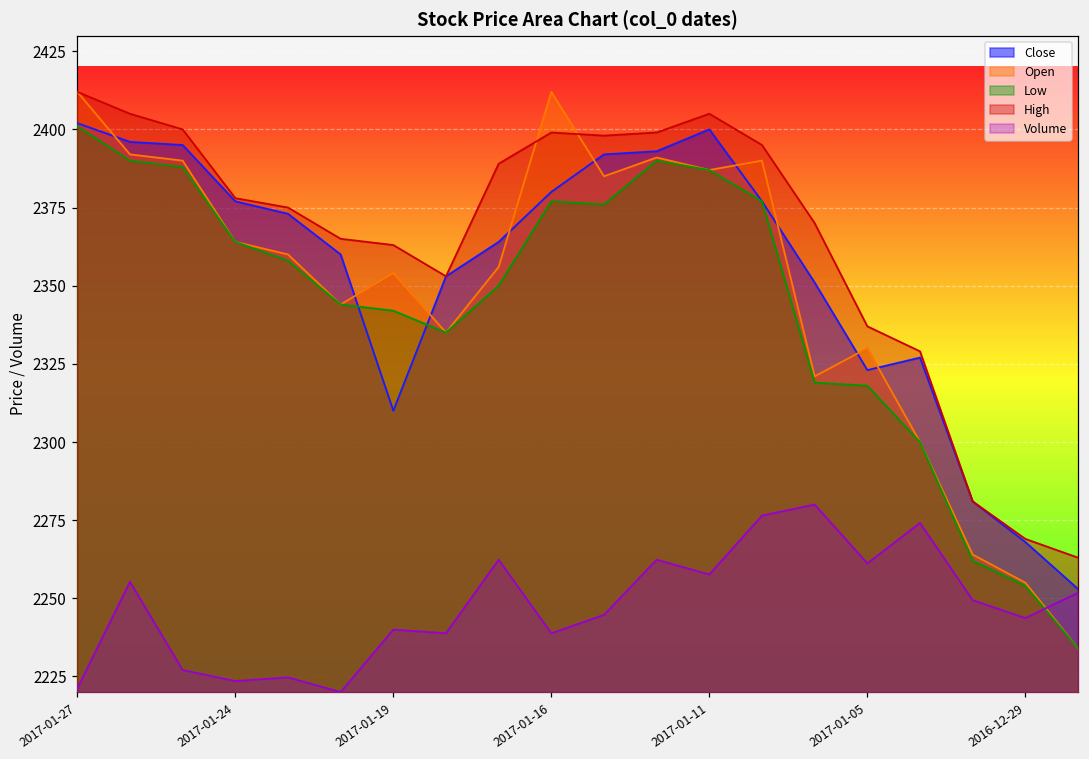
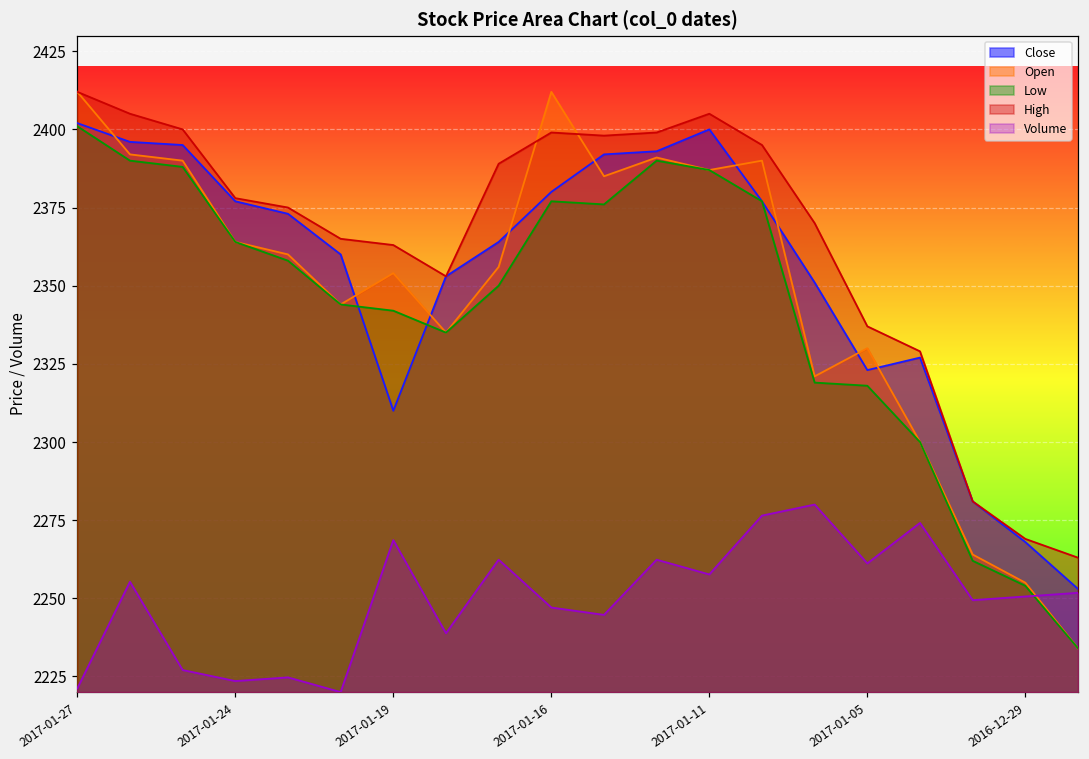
Volume, 2017-01-19: 2240 -> 2269
Volume, 2017-01-16: 2239 -> 2247
Volume, 2016-12-29: 2244 -> 2251
